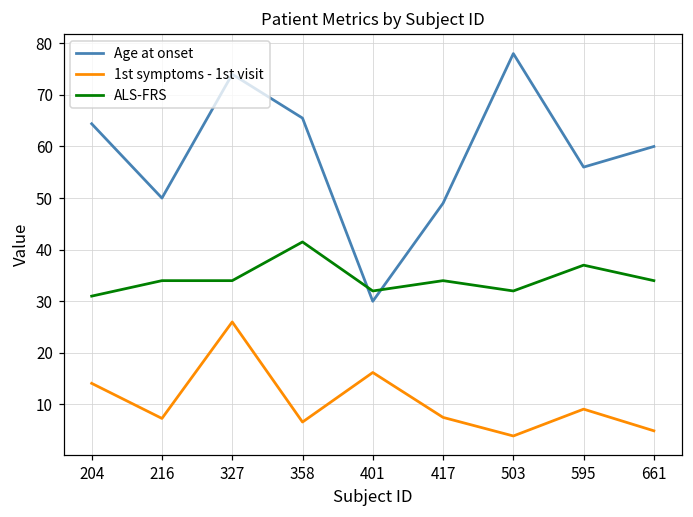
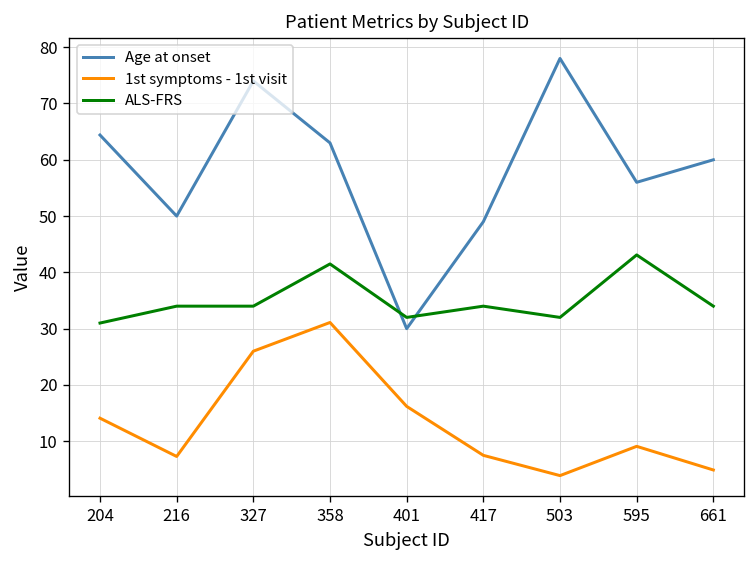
Age at onset, 358: 66 -> 63
1st symptoms - 1st visit, 358: 7 -> 31
ALS-FRS, 595: 37 -> 43
